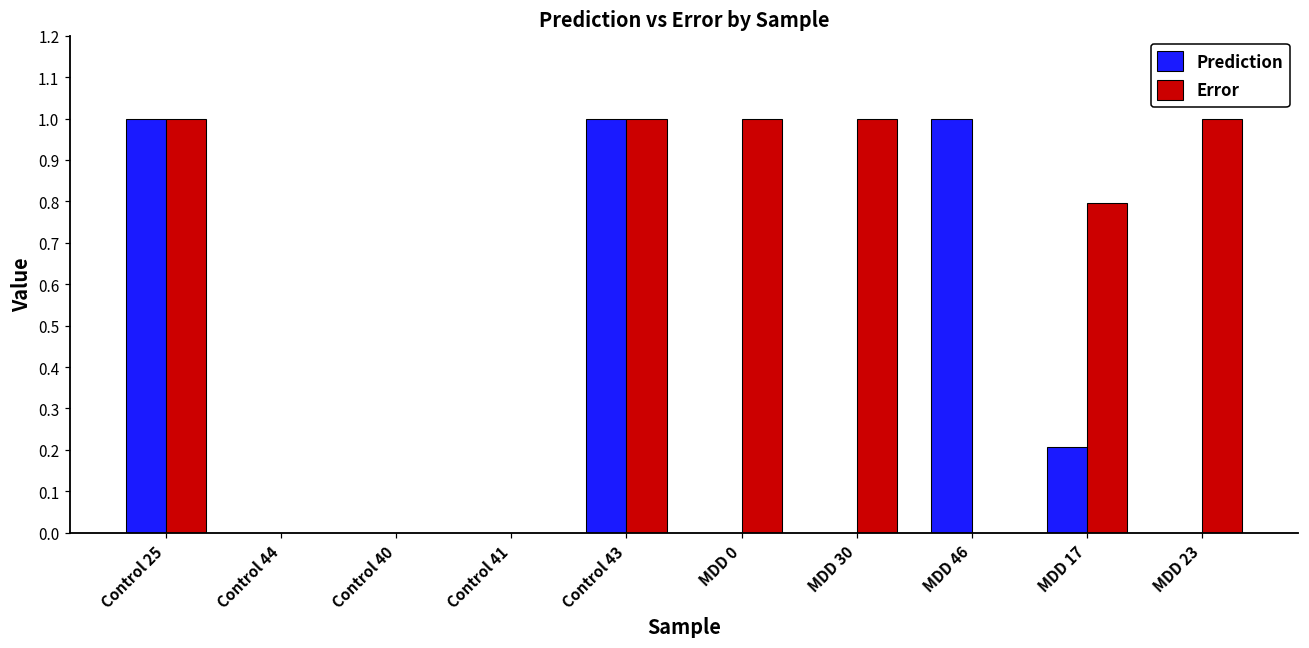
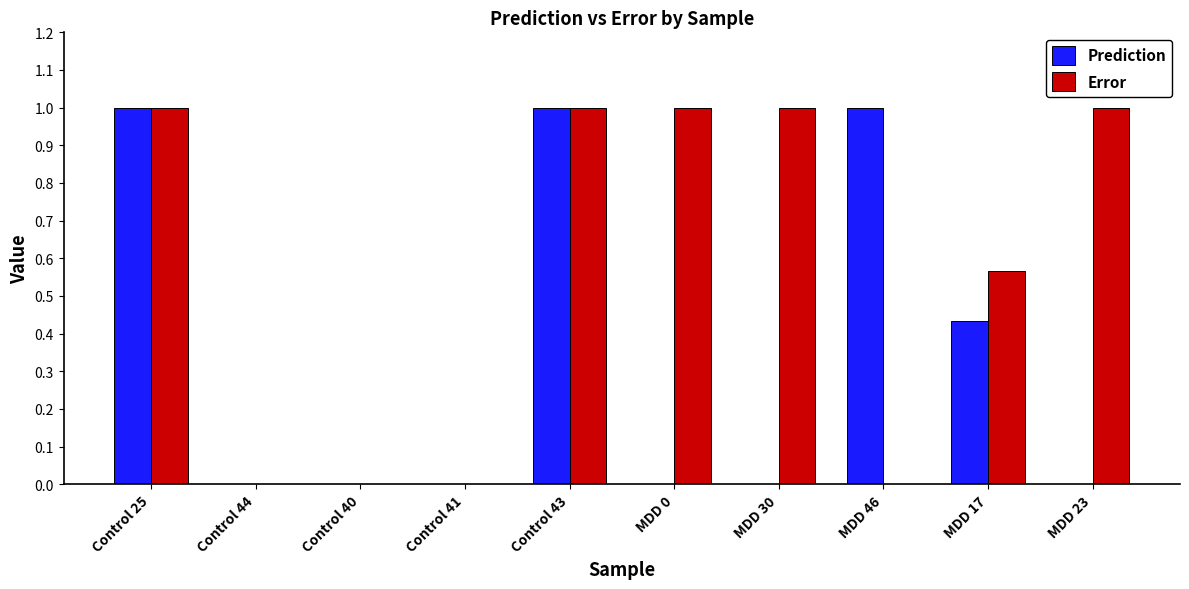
Prediction, MDD 17: 0.21 -> 0.43
Error, MDD 17: 0.80 -> 0.57
